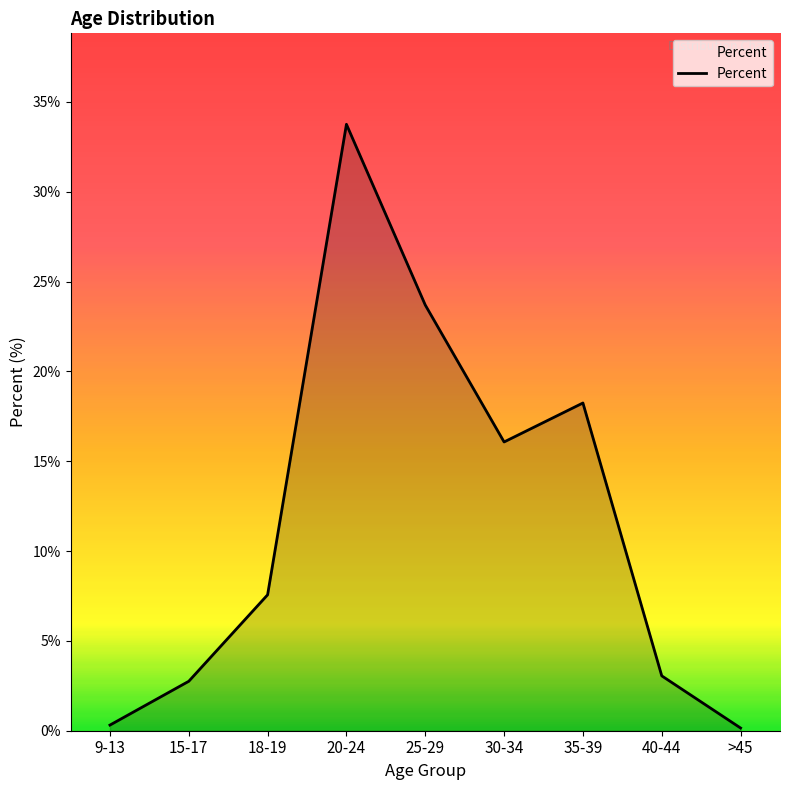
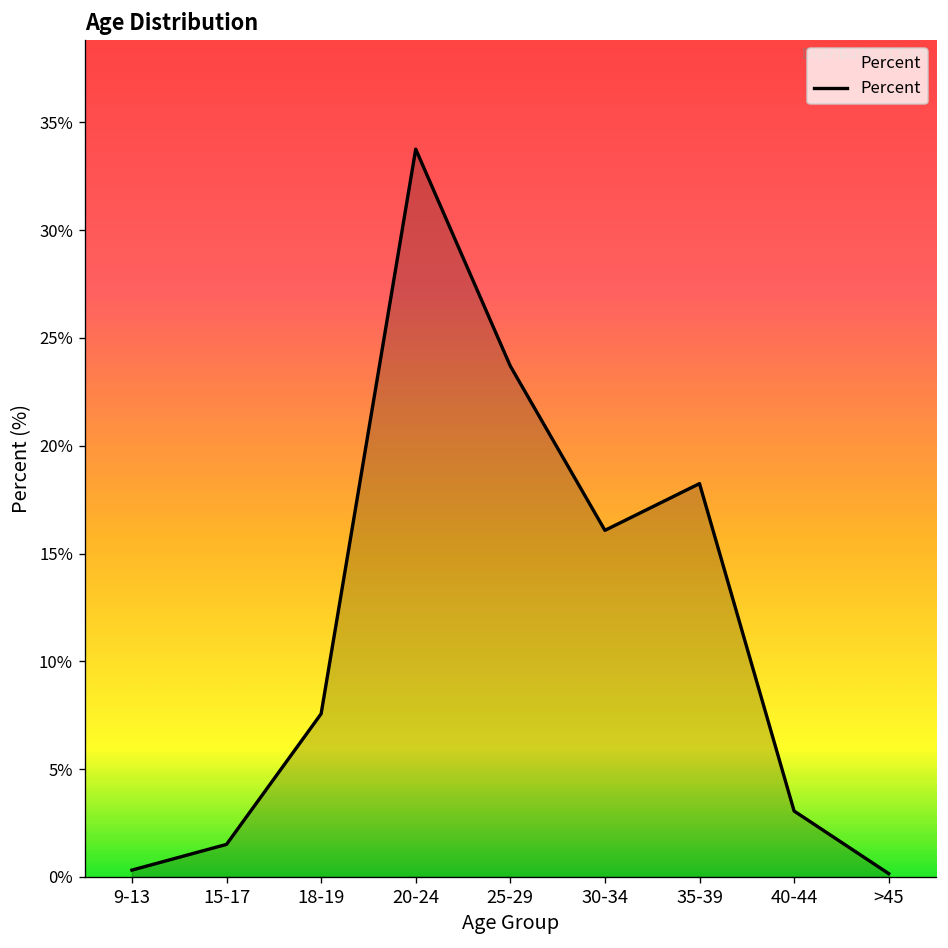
15-17: 2.8% -> 1.5%
